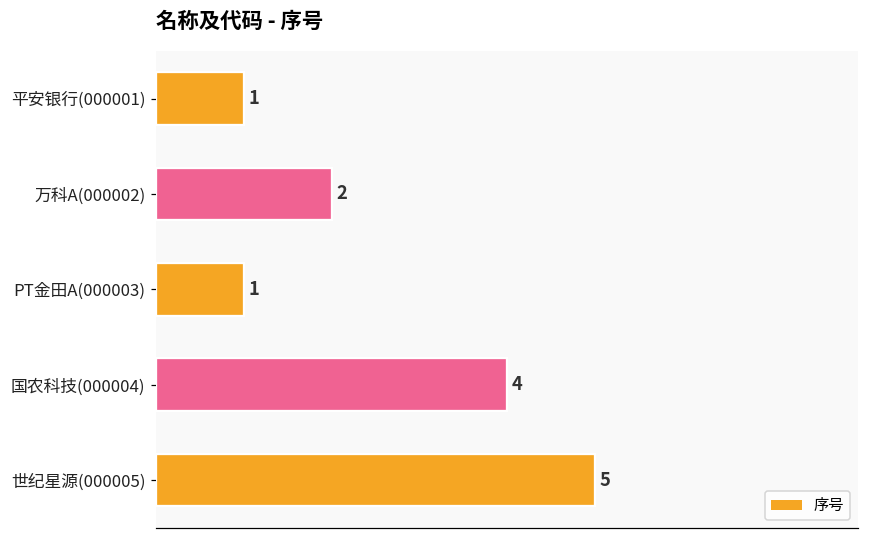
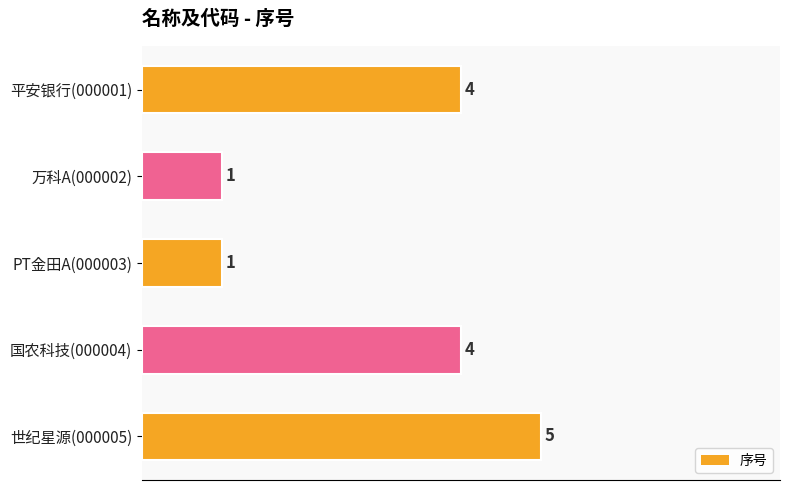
平安银行(000001): 1 -> 4
万科A(000002): 2 -> 1
